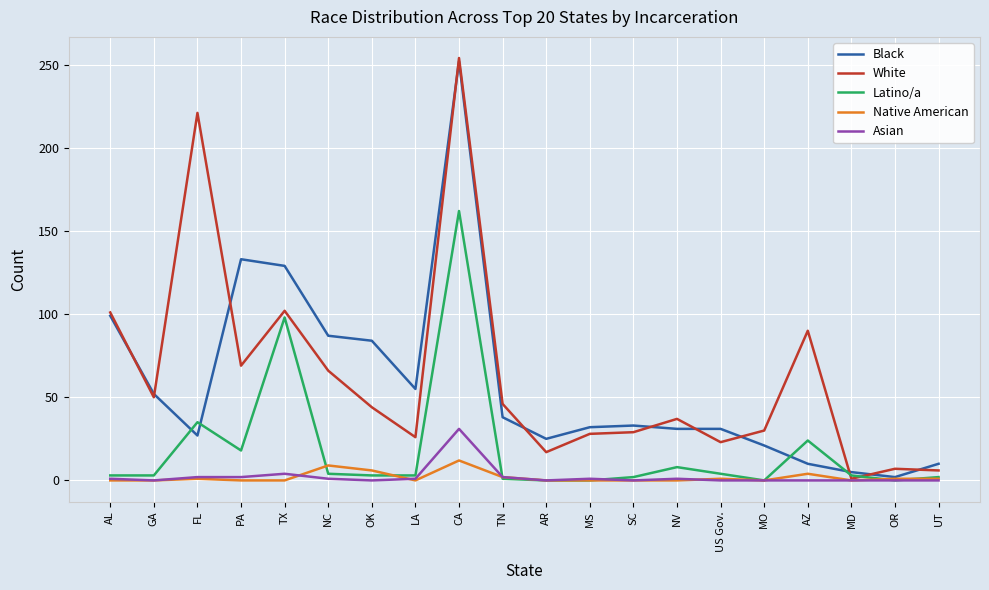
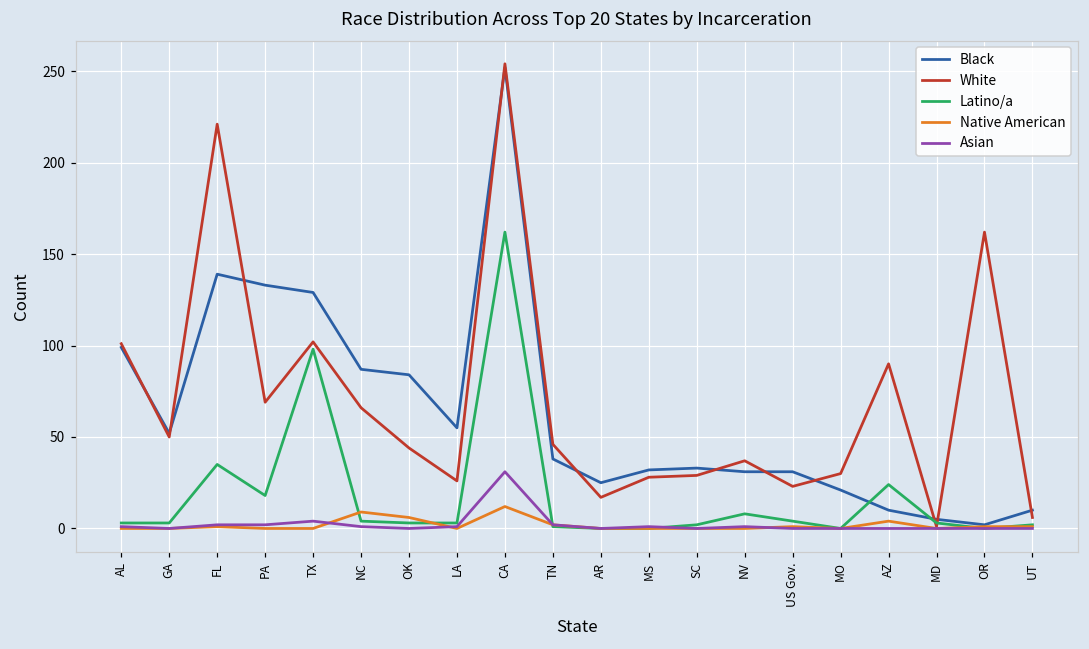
Black, FL: 27 -> 139
White, OR: 7 -> 162
